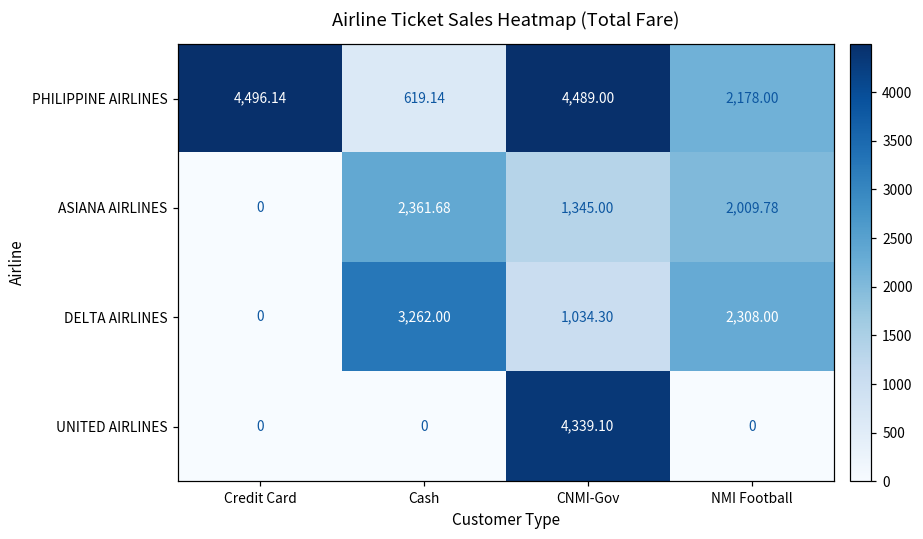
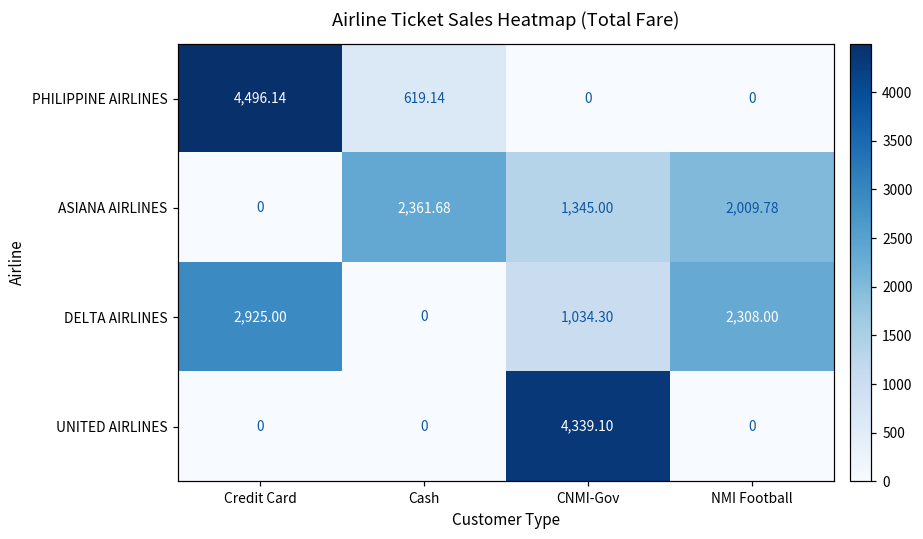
PHILIPPINE AIRLINES, CNMI-Gov: 4,489.00 -> 0
PHILIPPINE AIRLINES, NMI Football: 2,178.00 -> 0
DELTA AIRLINES, Credit Card: 0 -> 2,925.00
DELTA AIRLINES, Cash: 3,262.00 -> 0
